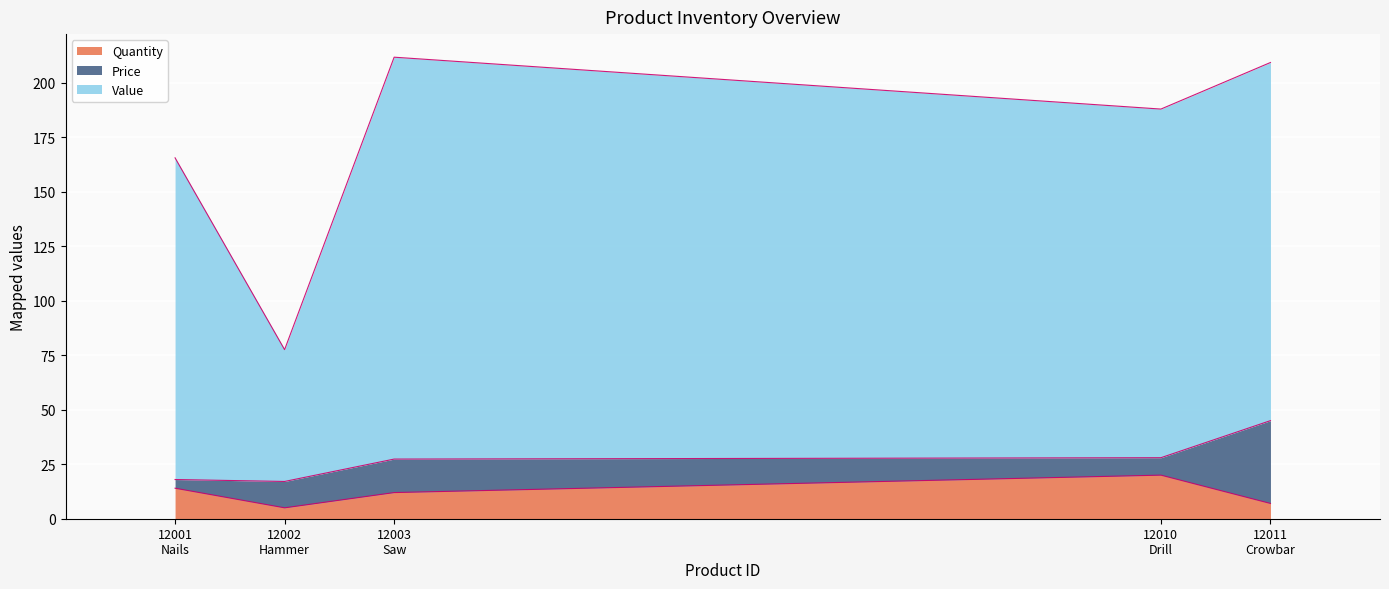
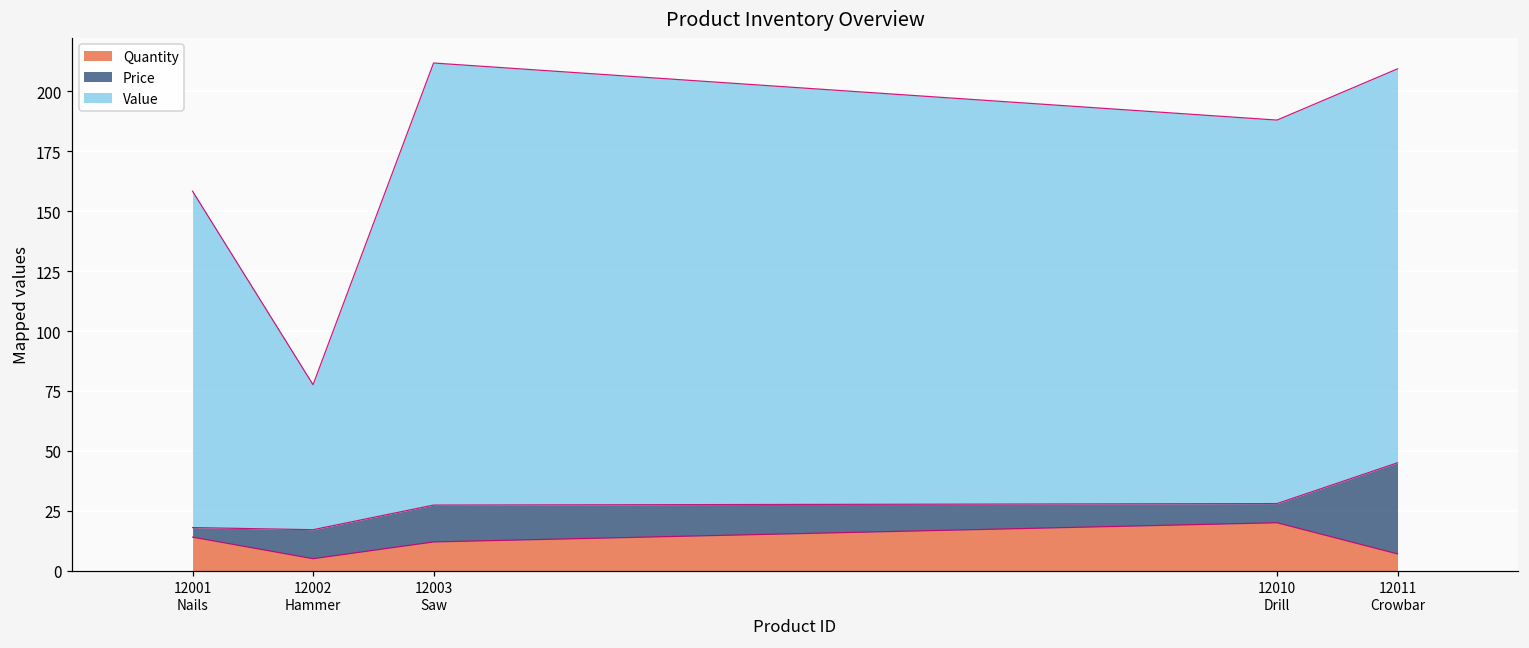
Value, 12001 Nails: 148 -> 140
